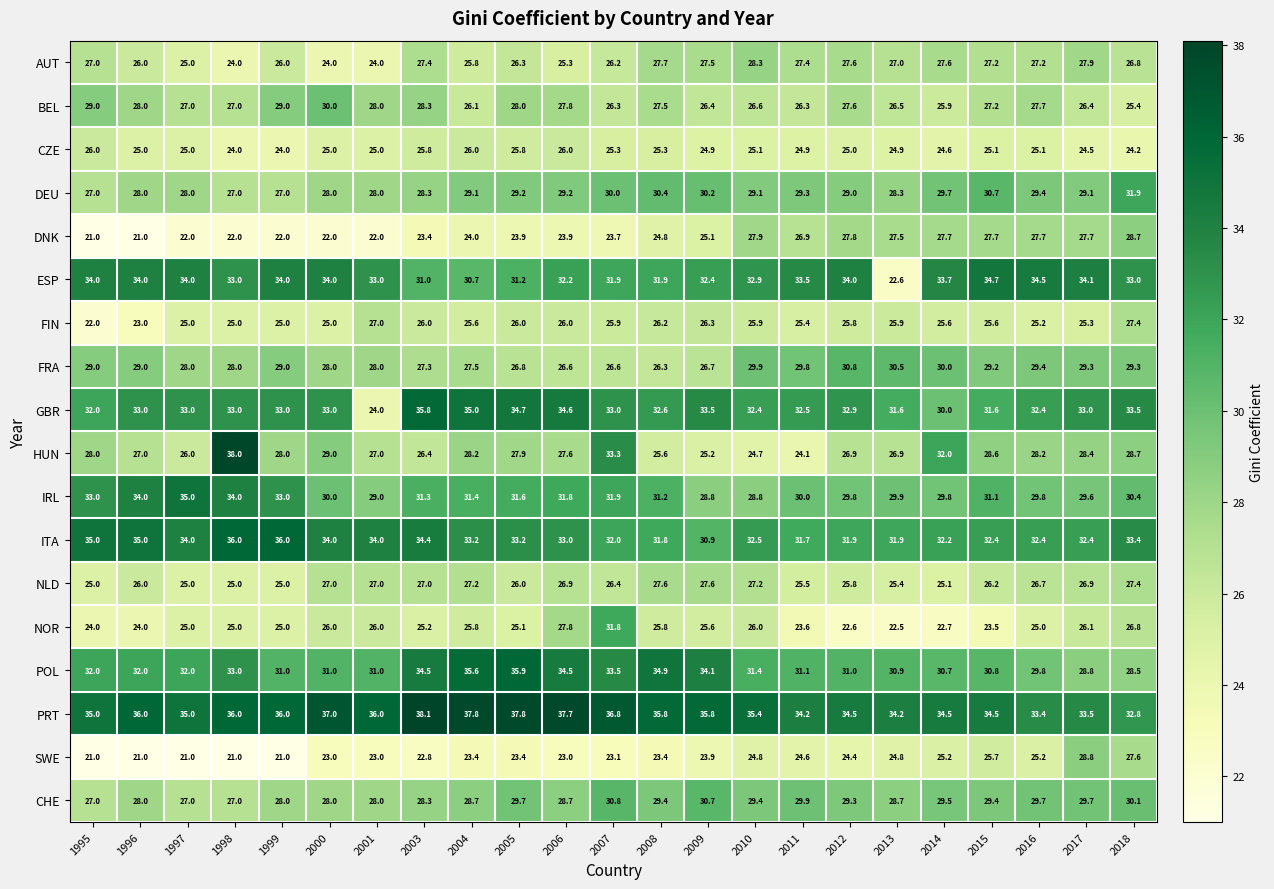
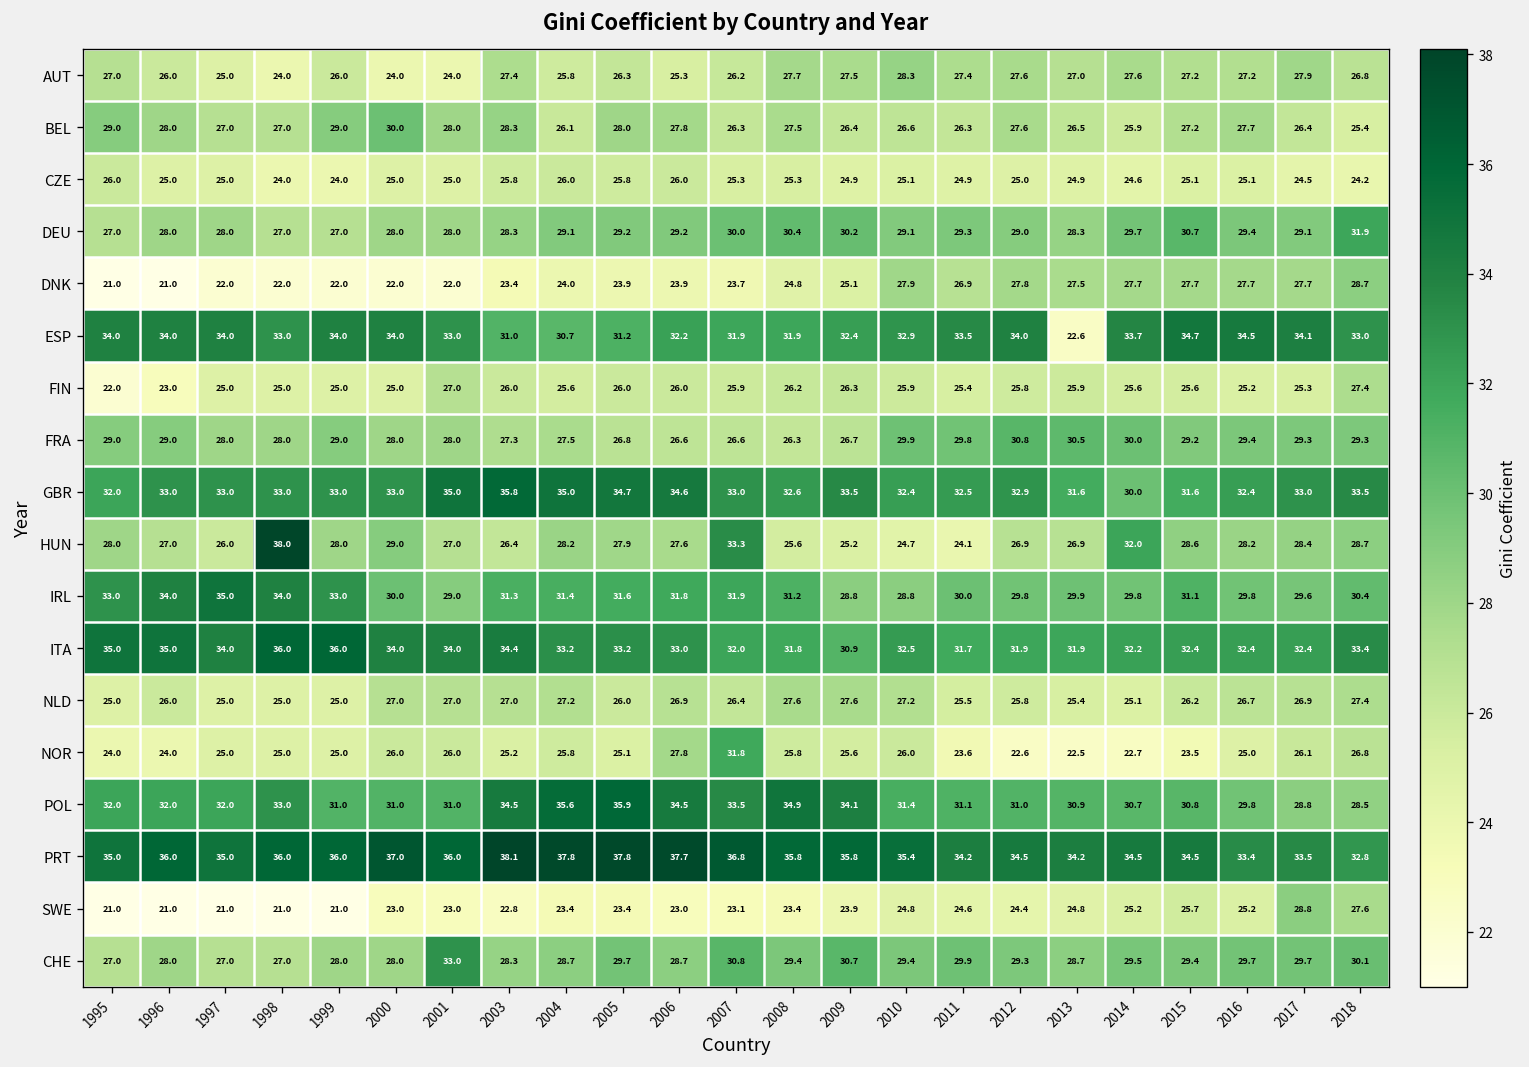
GBR, 2001: 24.0 -> 35.0
CHE, 2001: 28.0 -> 33.0
